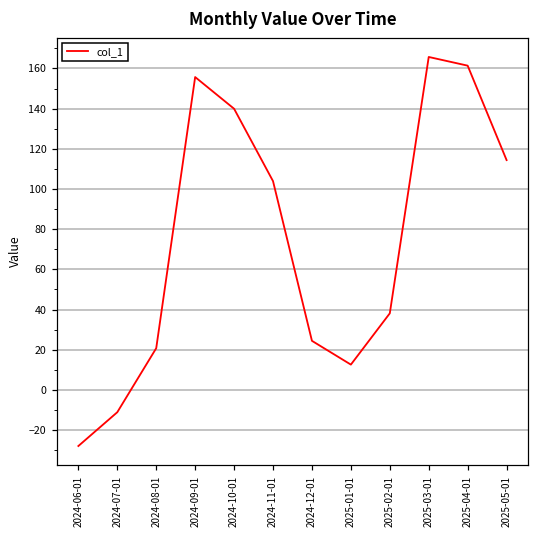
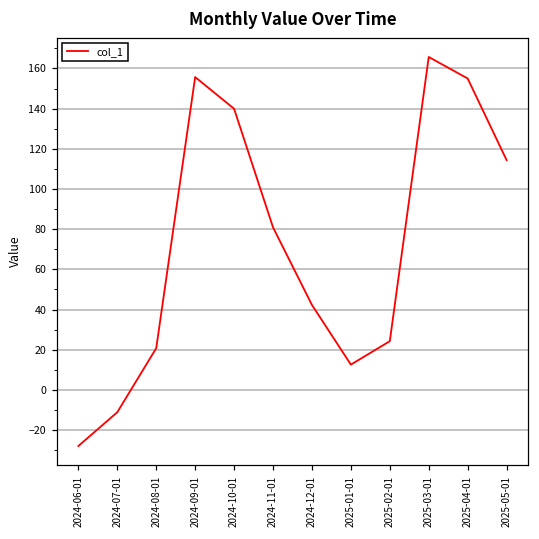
2024-11-01: 104 -> 81
2024-12-01: 24 -> 42
2025-02-01: 38 -> 24
2025-04-01: 161 -> 155
